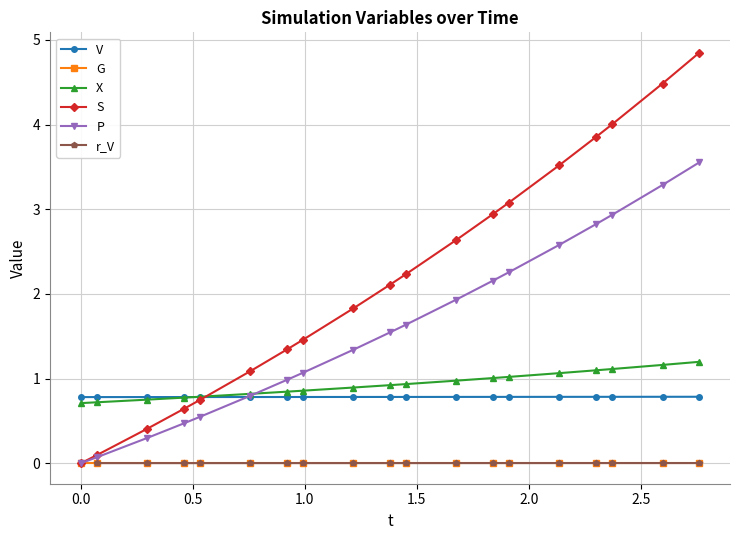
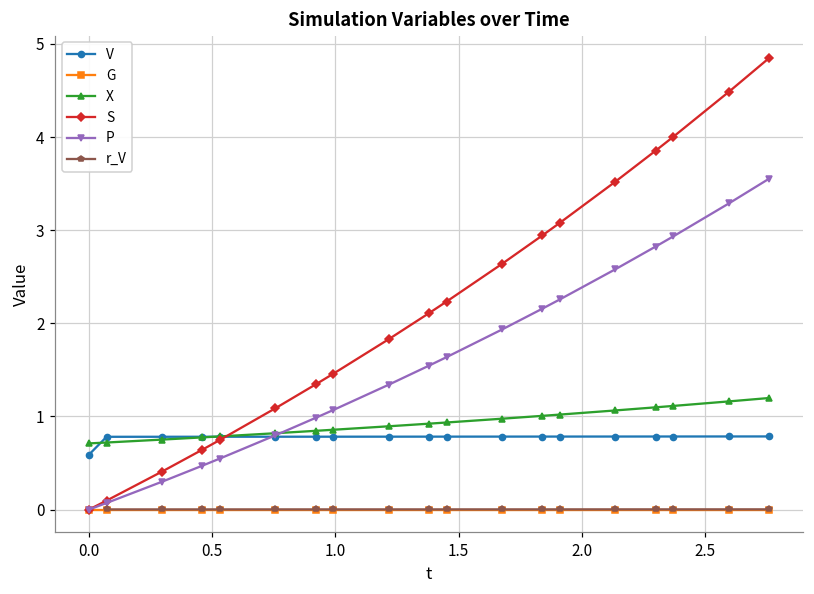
V, 0.0: 0.8 -> 0.6
